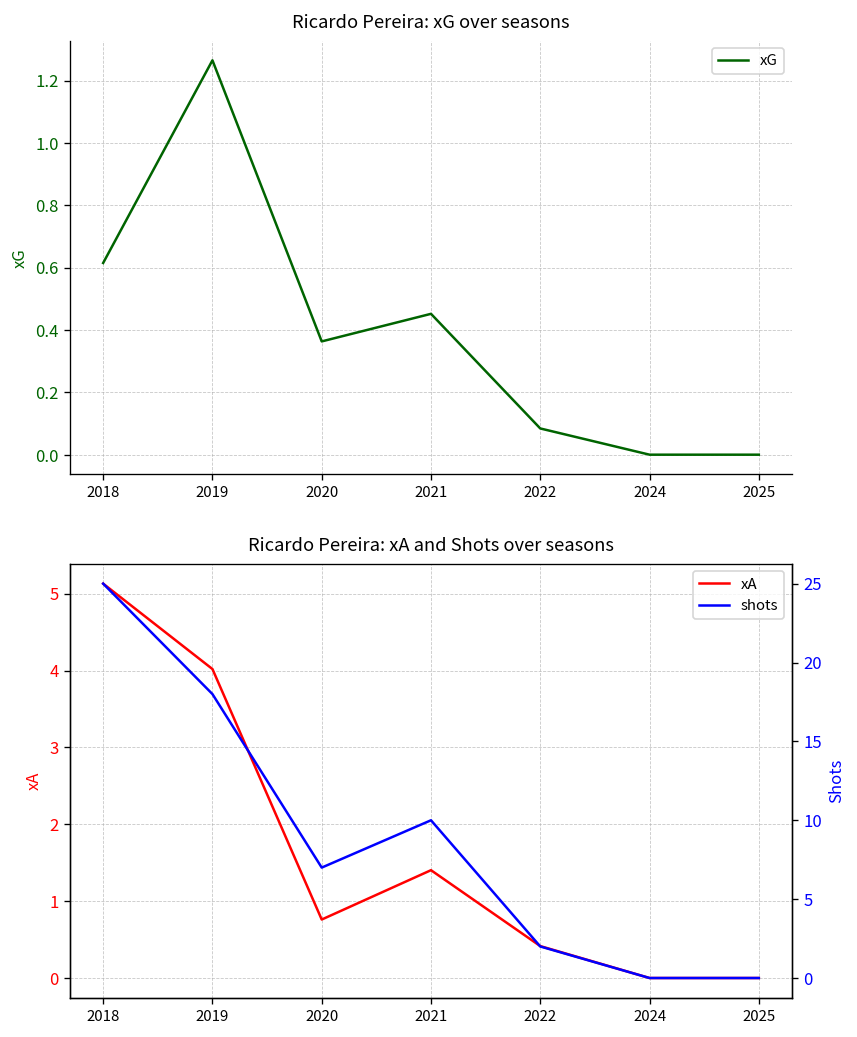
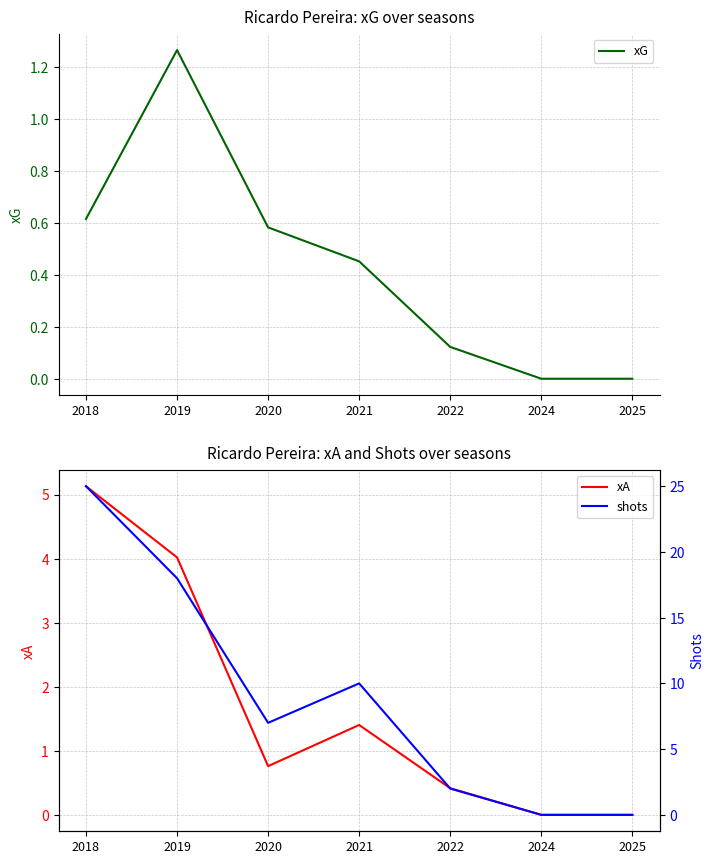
Ricardo Pereira: xG over seasons, 2020: 0.36 -> 0.58
Ricardo Pereira: xG over seasons, 2022: 0.08 -> 0.12
